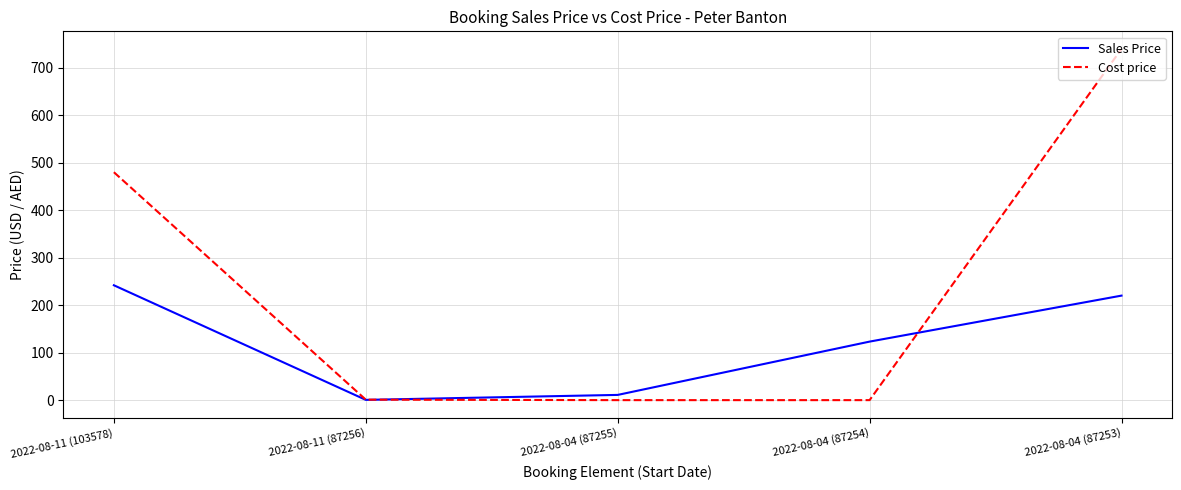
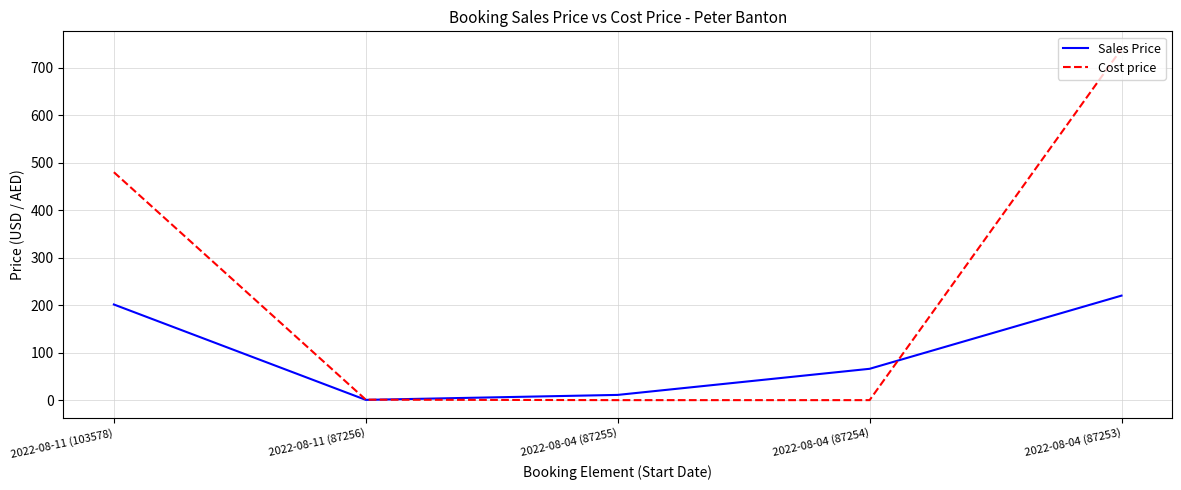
Sales Price, 2022-08-11 (103578): 240 -> 200
Sales Price, 2022-08-04 (87254): 120 -> 70
